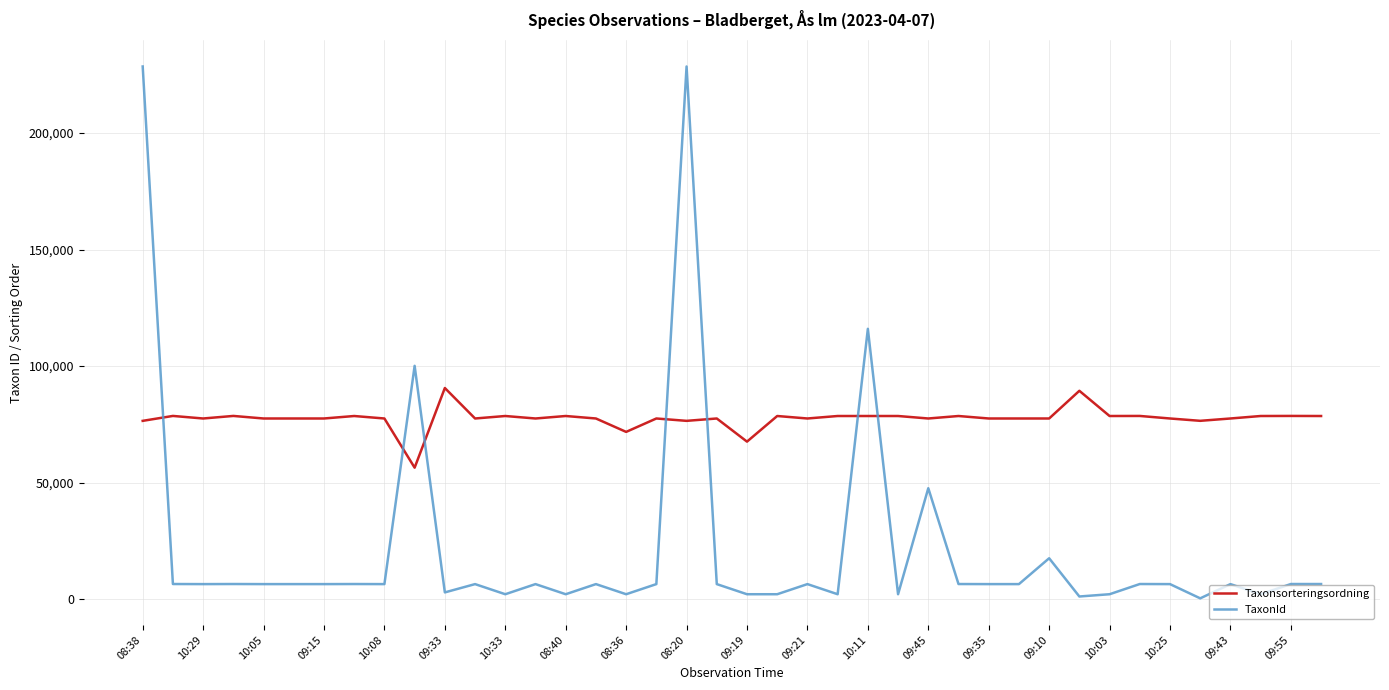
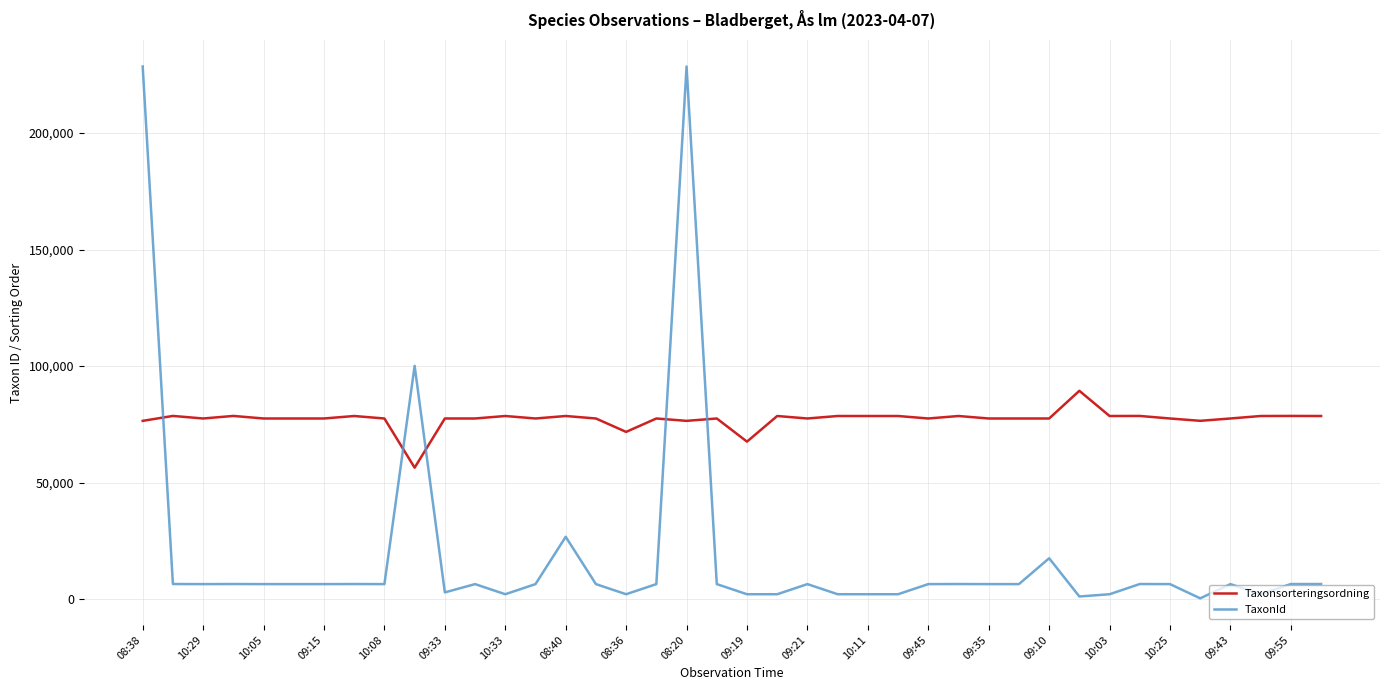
Taxonsorteringsordning, 09:33: 91,000 -> 78,000
TaxonId, 08:40: 2,000 -> 27,000
TaxonId, 10:11: 116,000 -> 2,000
TaxonId, 09:45: 48,000 -> 6,000
